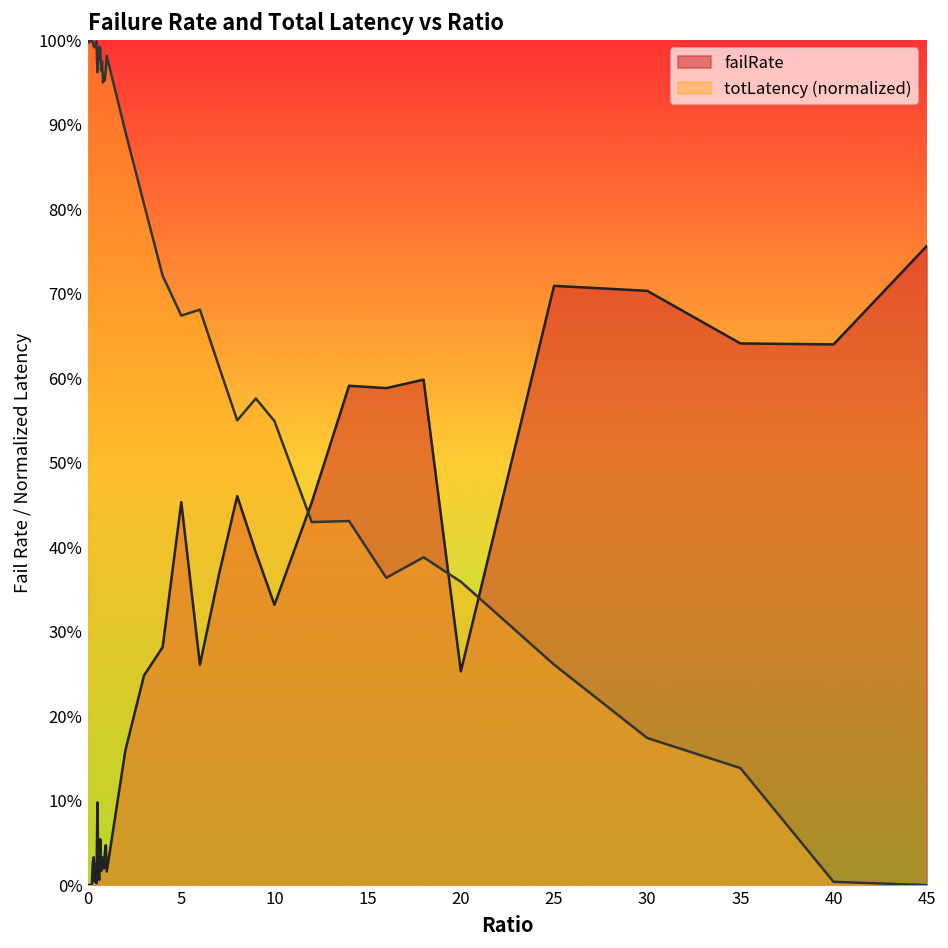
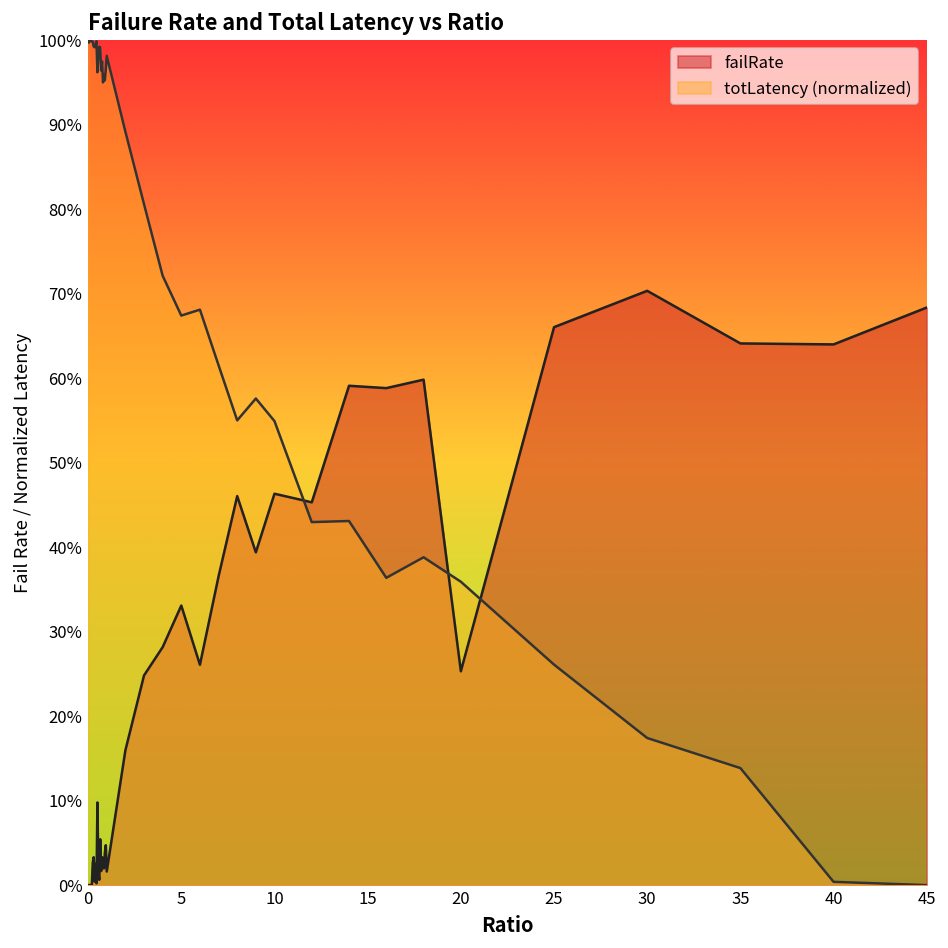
failRate, 5: 45% -> 33%
failRate, 10: 33% -> 46%
failRate, 25: 71% -> 66%
failRate, 45: 76% -> 68%
